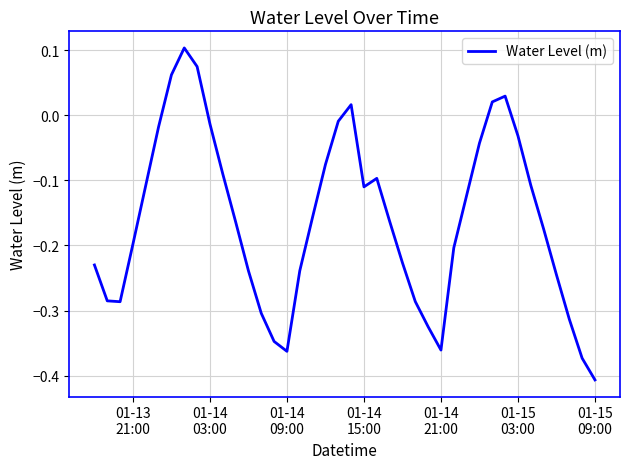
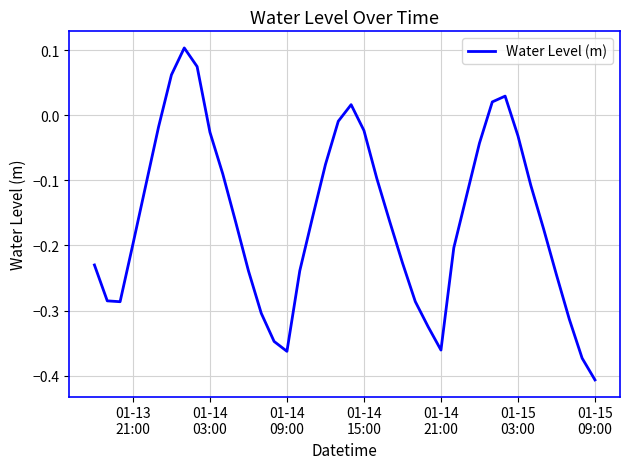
01-14 03:00: -0.01 -> -0.03
01-14 15:00: -0.11 -> -0.02
